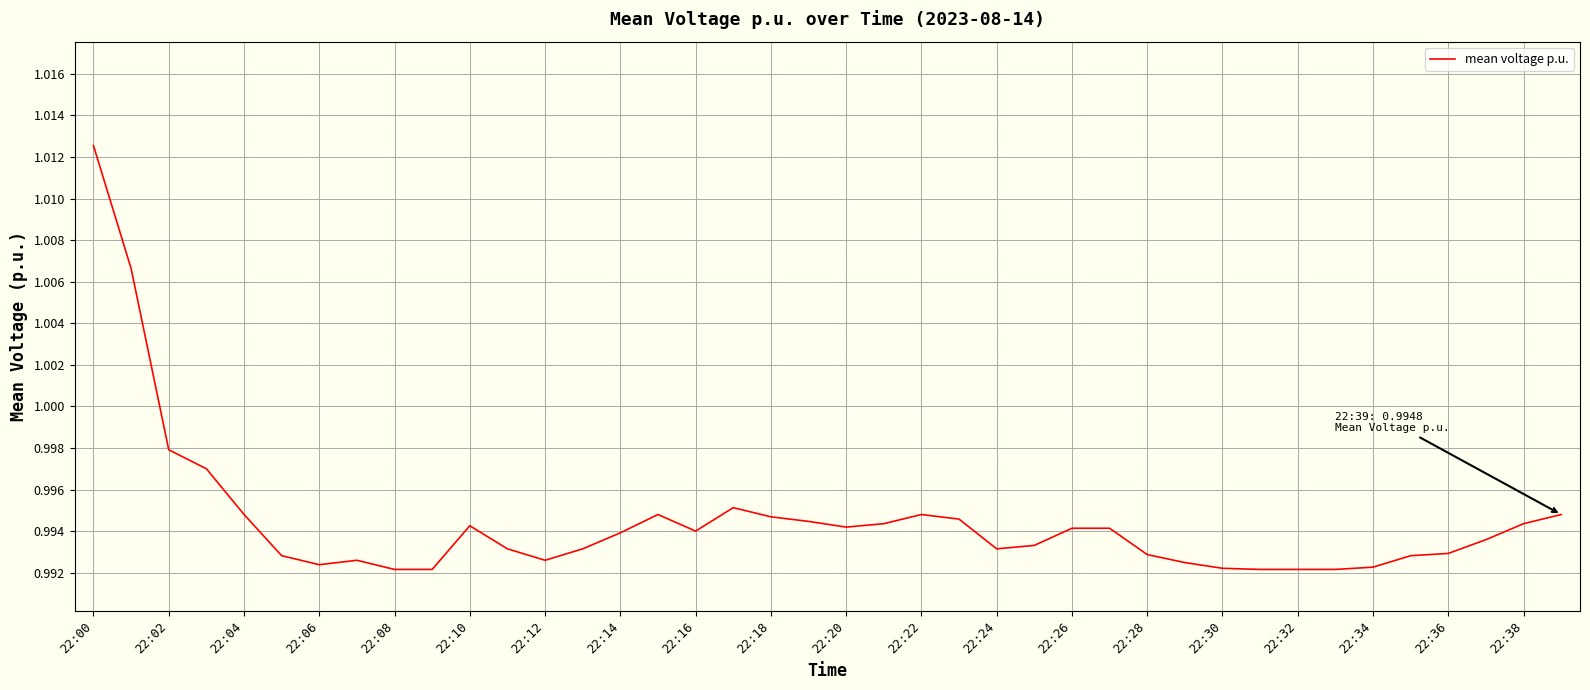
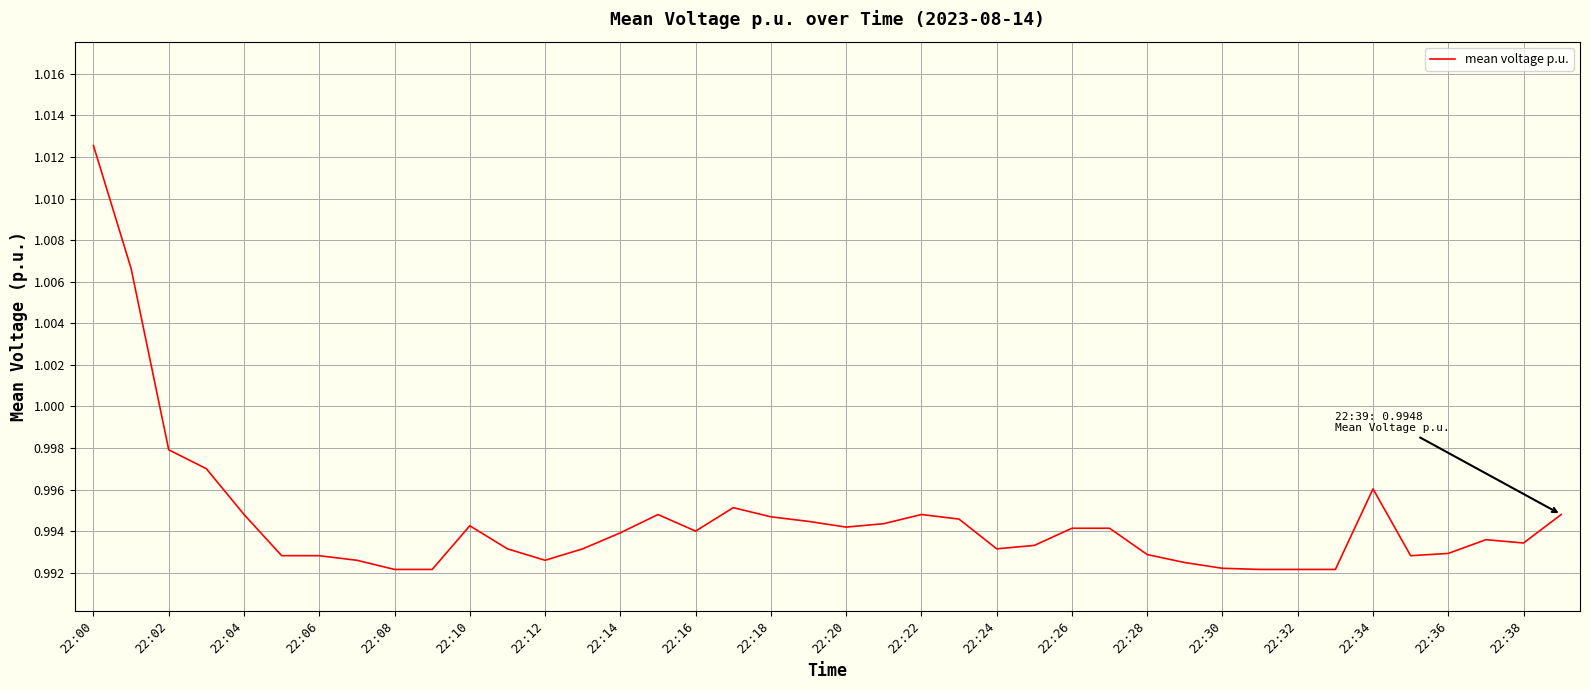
22:06: 0.9924 -> 0.9928
22:34: 0.9923 -> 0.9960
22:38: 0.9944 -> 0.9934
